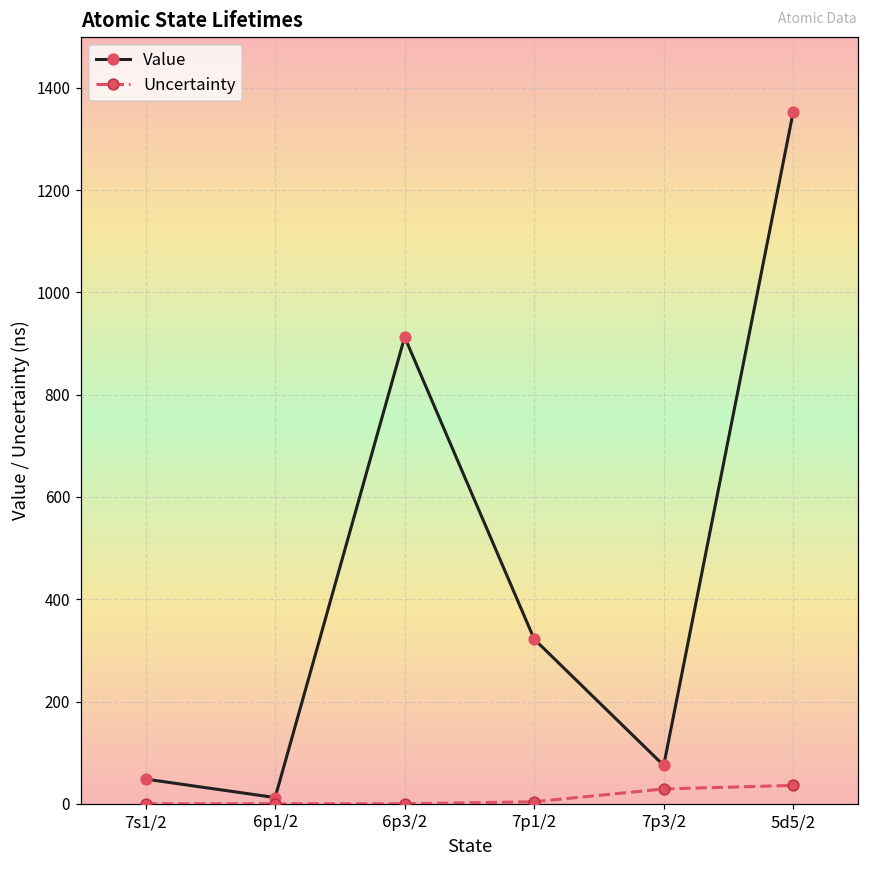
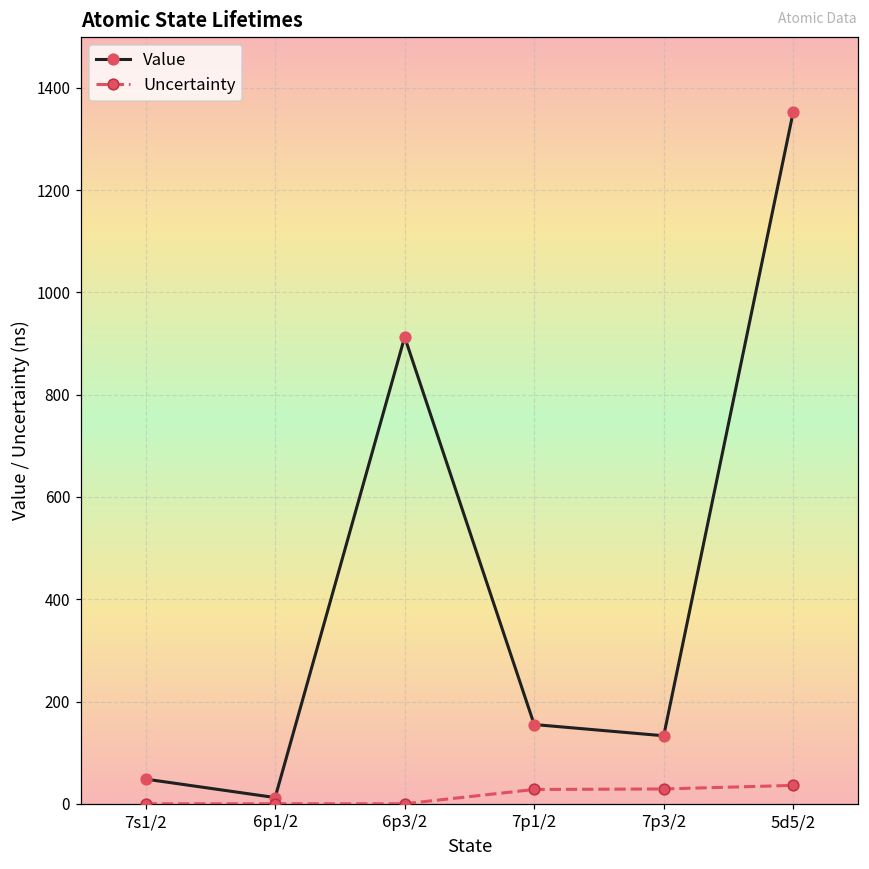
Value, 7p1/2: 320 -> 160
Uncertainty, 7p1/2: 0 -> 30
Value, 7p3/2: 80 -> 130
